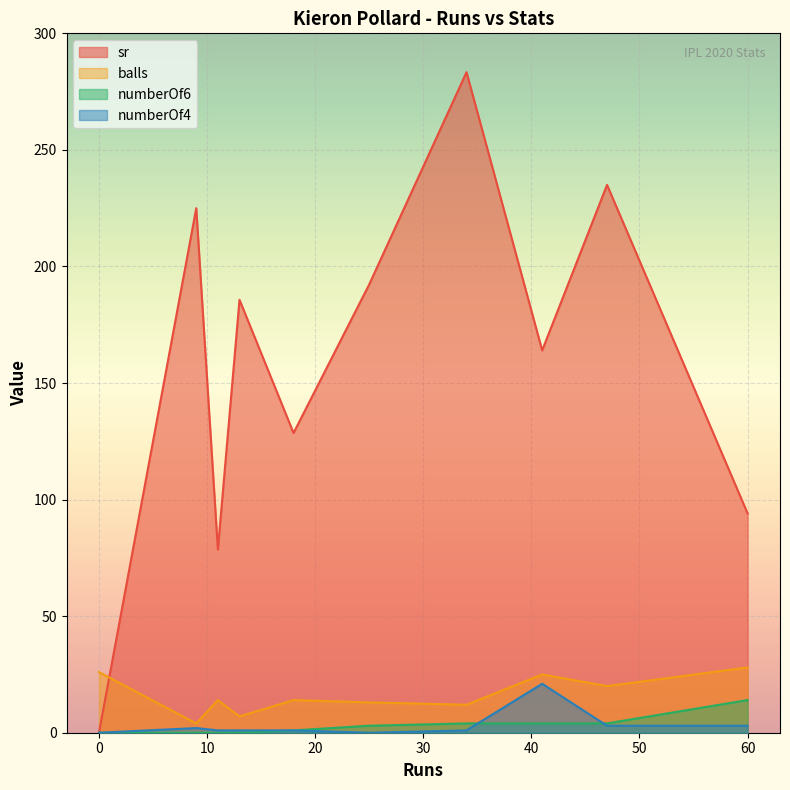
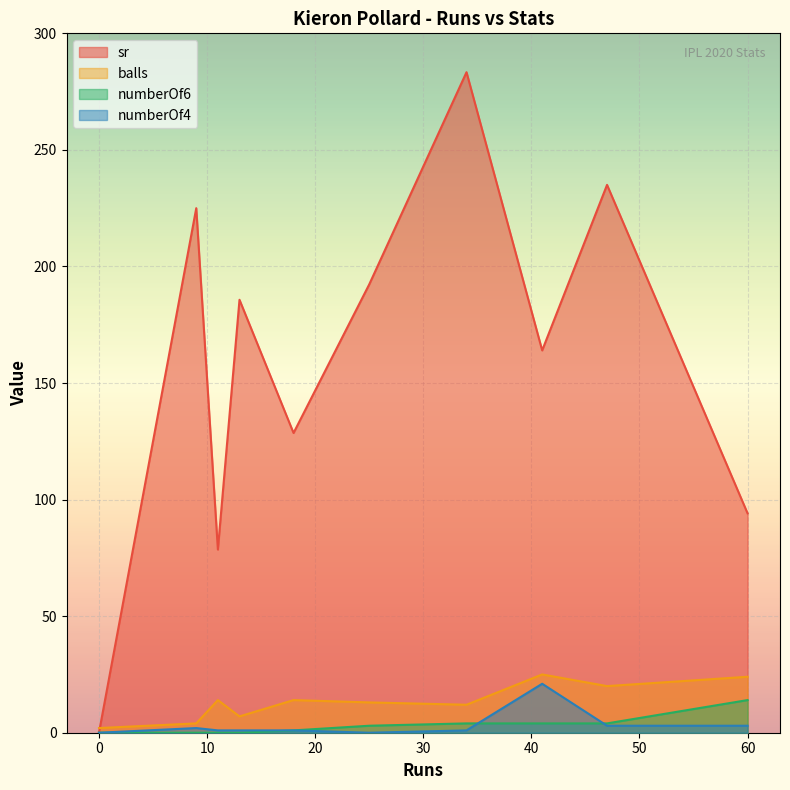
balls, 0: 26 -> 2
balls, 60: 28 -> 24
